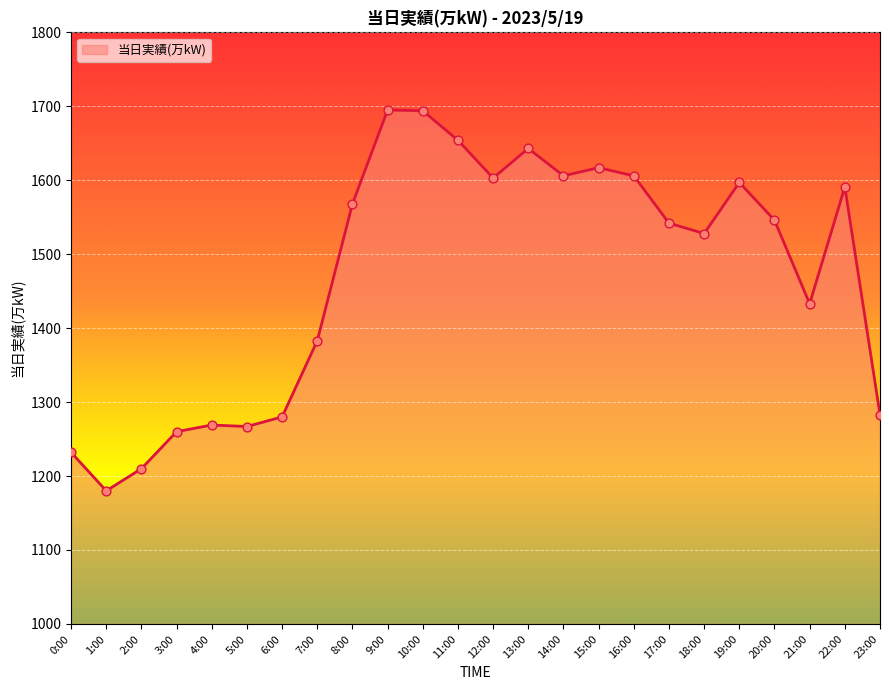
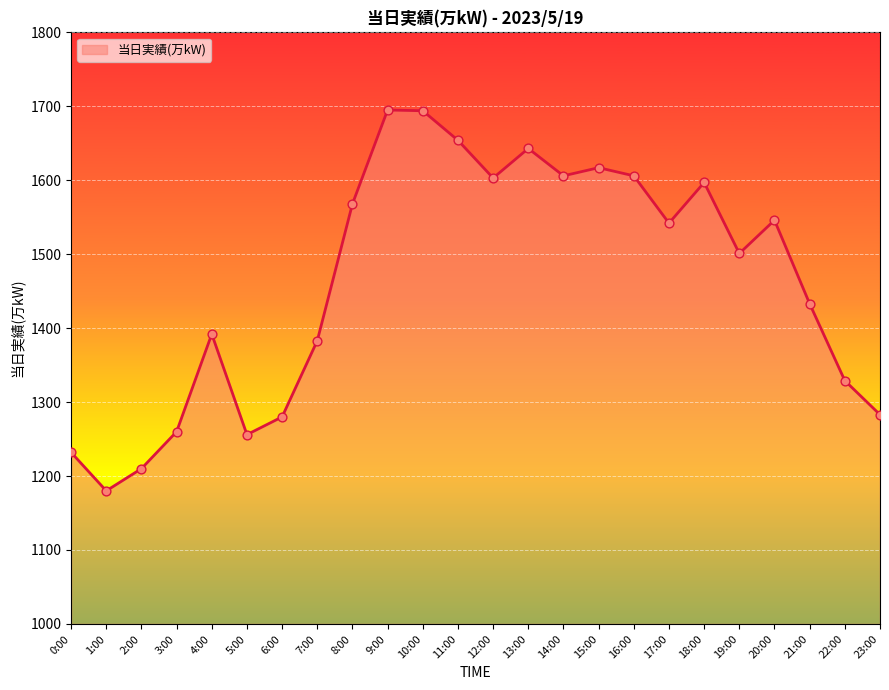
4:00: 1270 -> 1390
5:00: 1270 -> 1260
18:00: 1530 -> 1600
19:00: 1600 -> 1500
22:00: 1590 -> 1330
